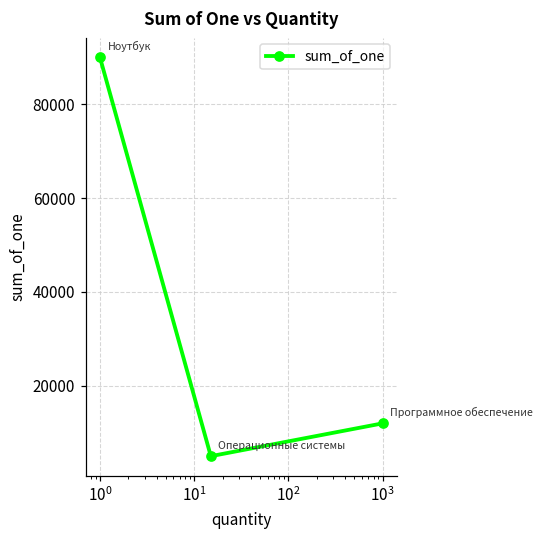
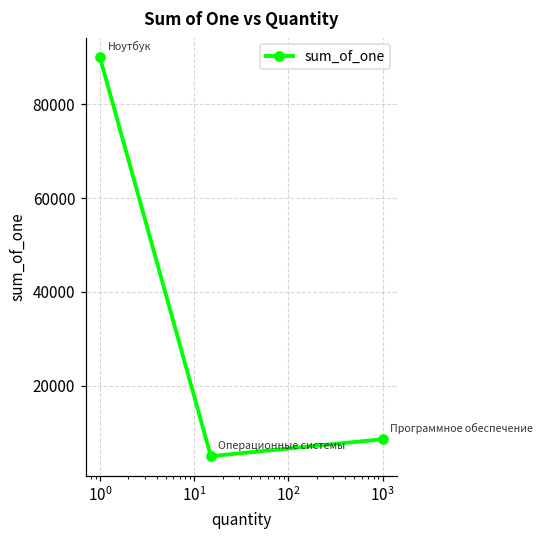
10^3: 12000 -> 9000
